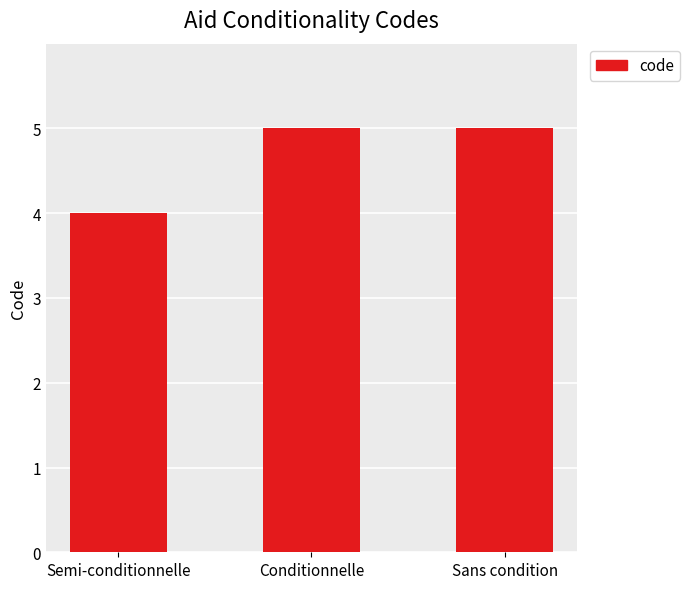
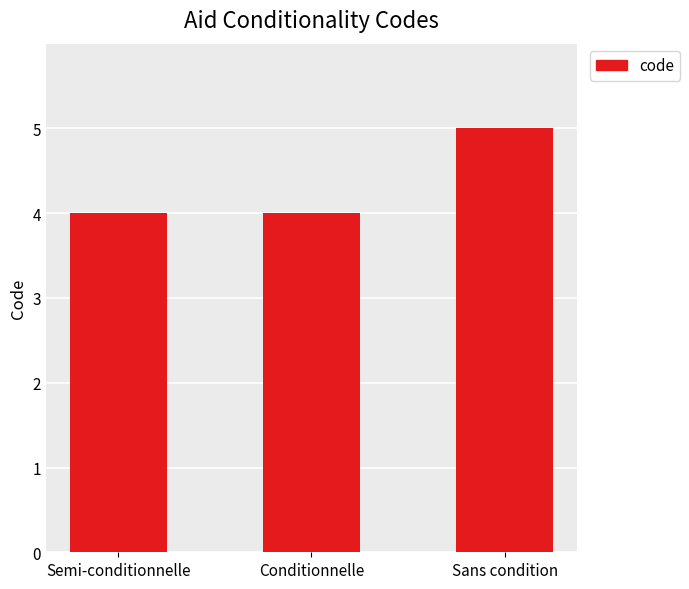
Conditionnelle: 5 -> 4
